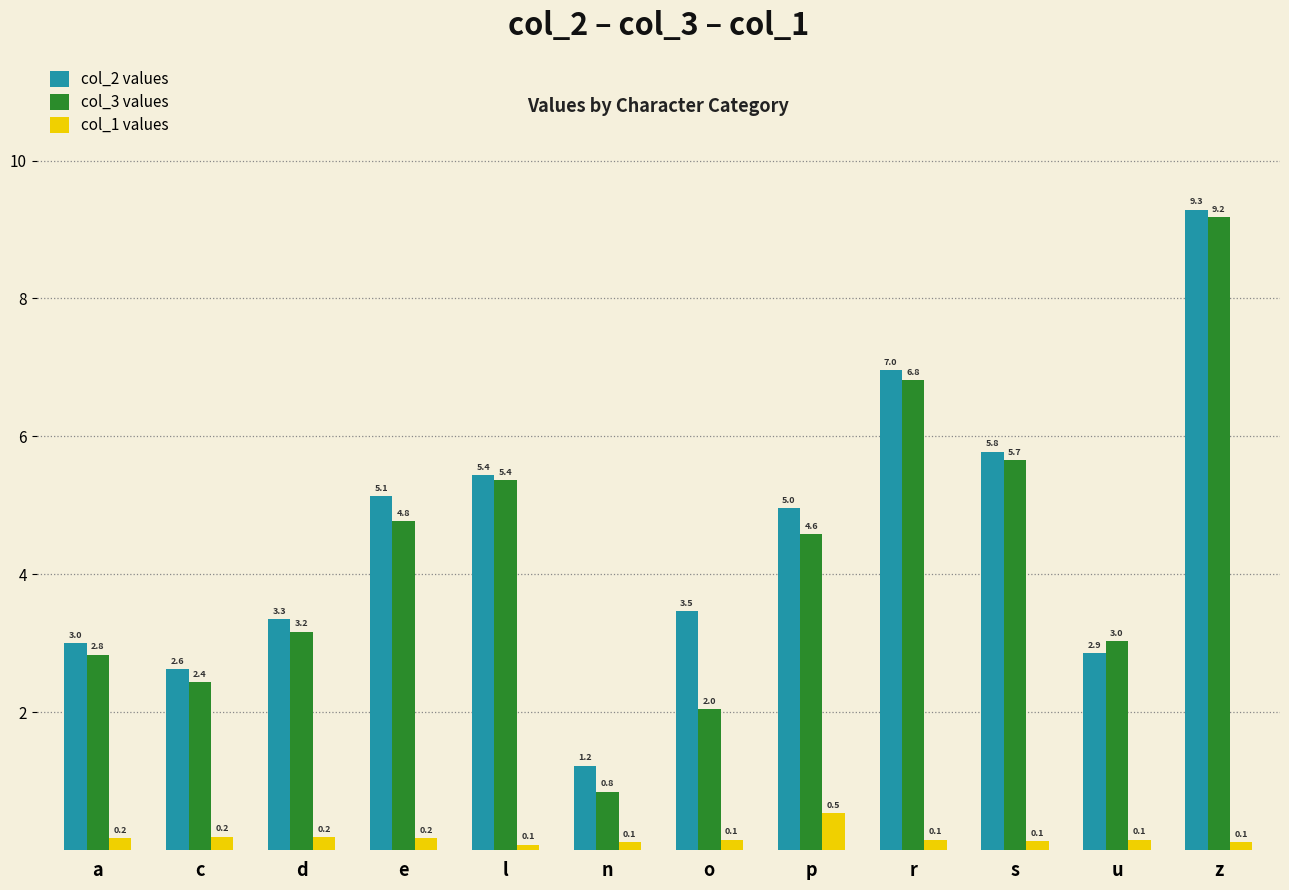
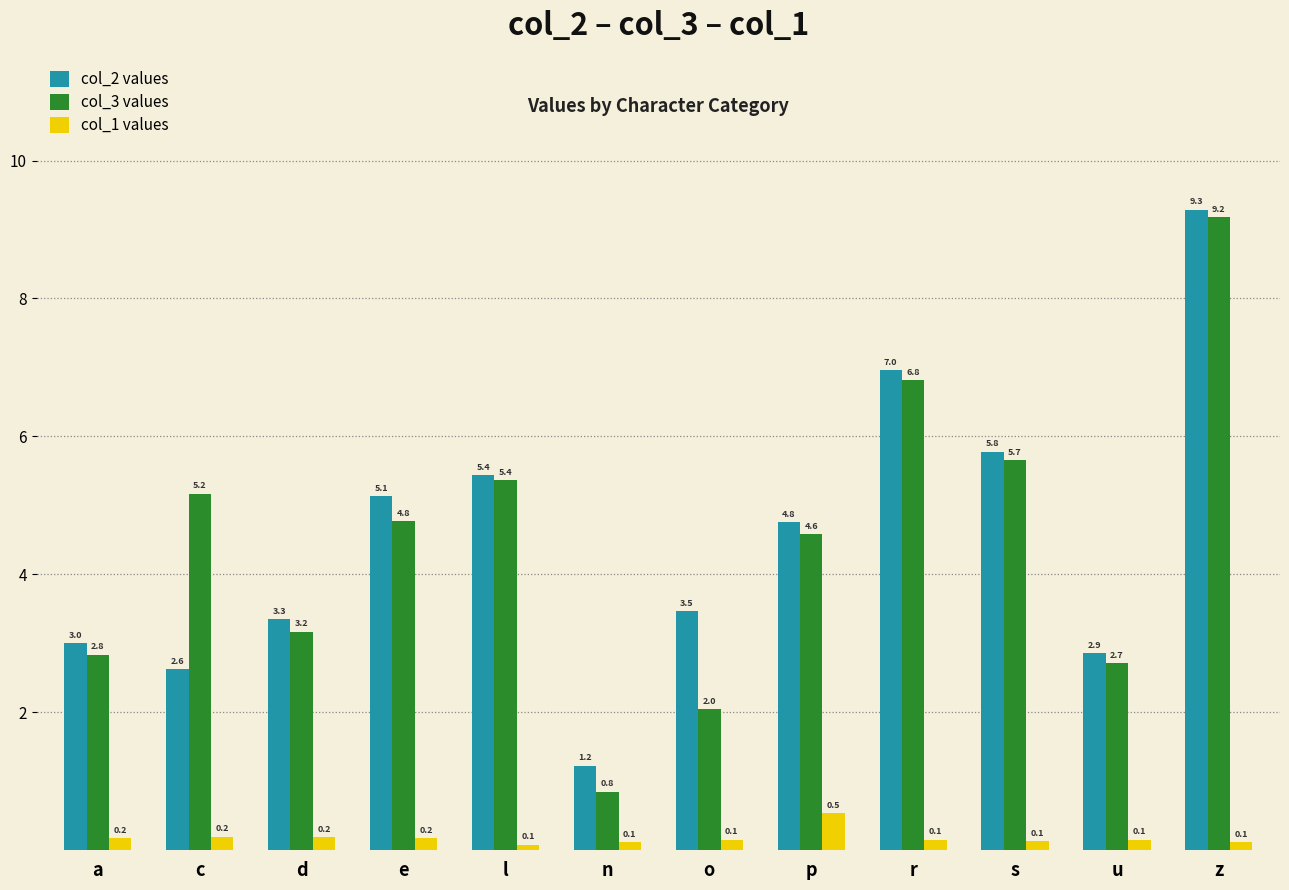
col_3 values, c: 2.4 -> 5.2
col_2 values, p: 5.0 -> 4.8
col_3 values, u: 3.0 -> 2.7
